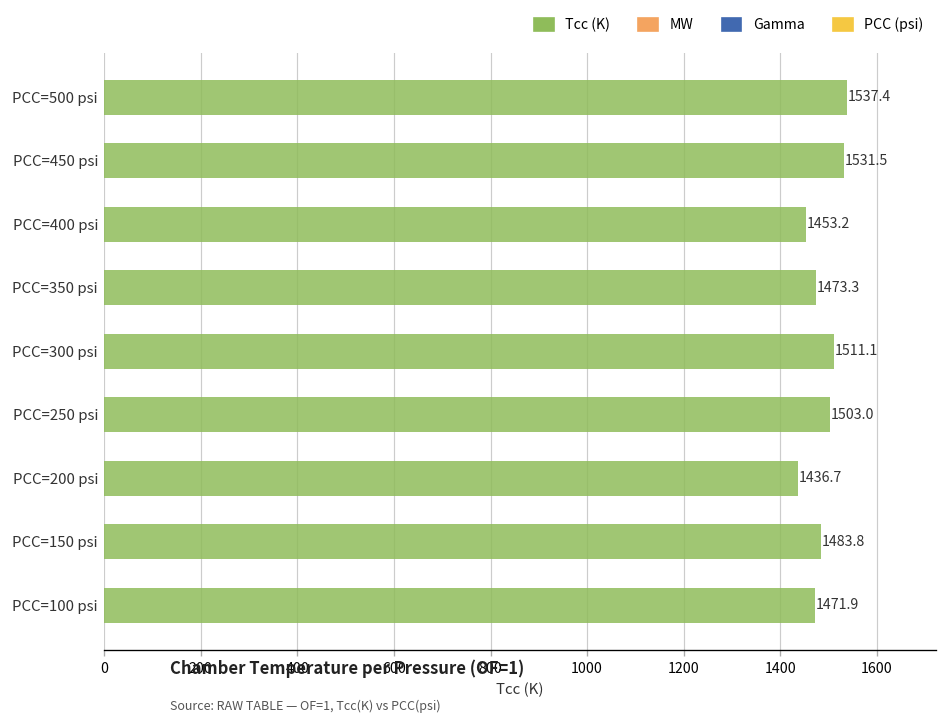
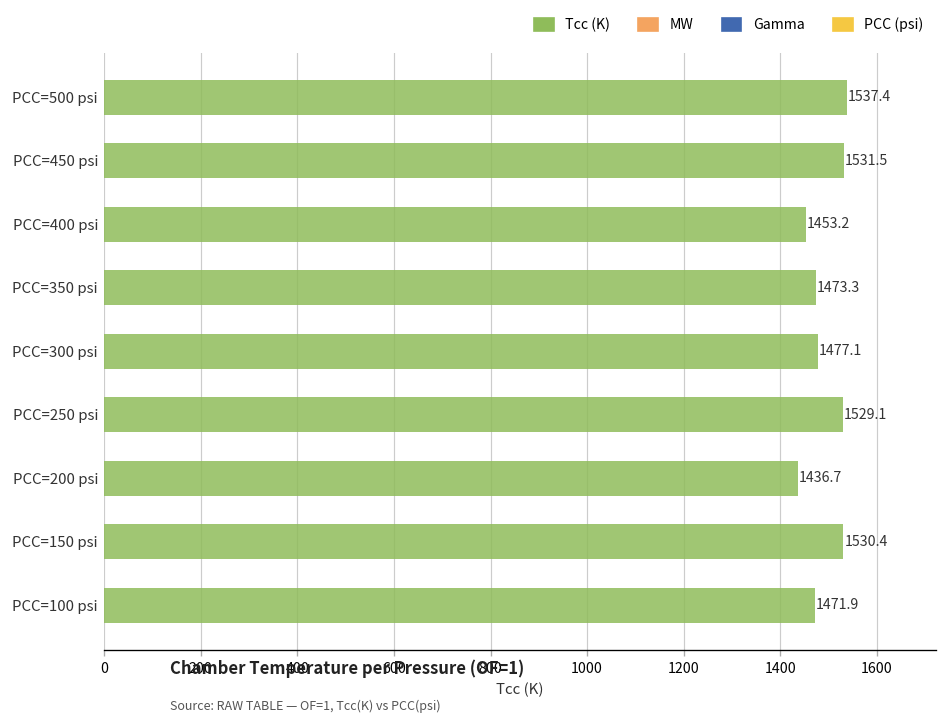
PCC=300 psi: 1511.1 -> 1477.1
PCC=250 psi: 1503.0 -> 1529.1
PCC=150 psi: 1483.8 -> 1530.4
